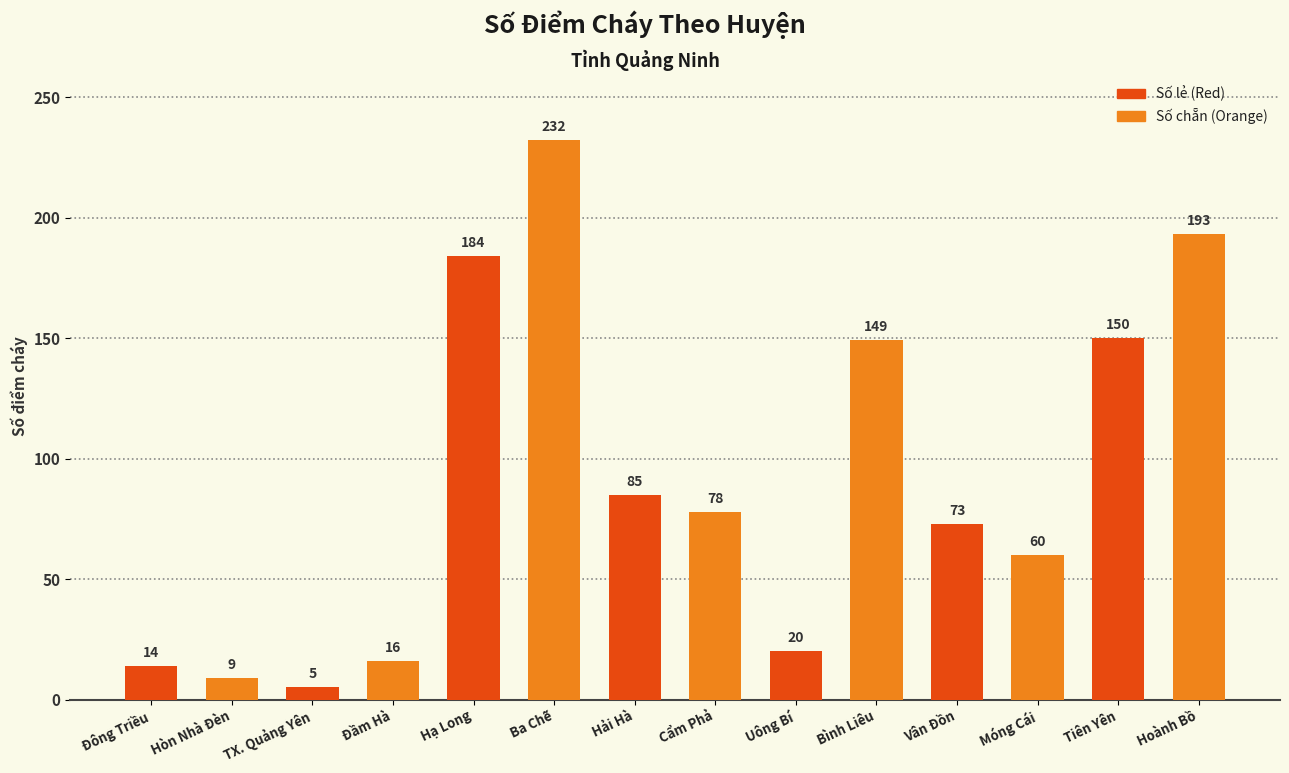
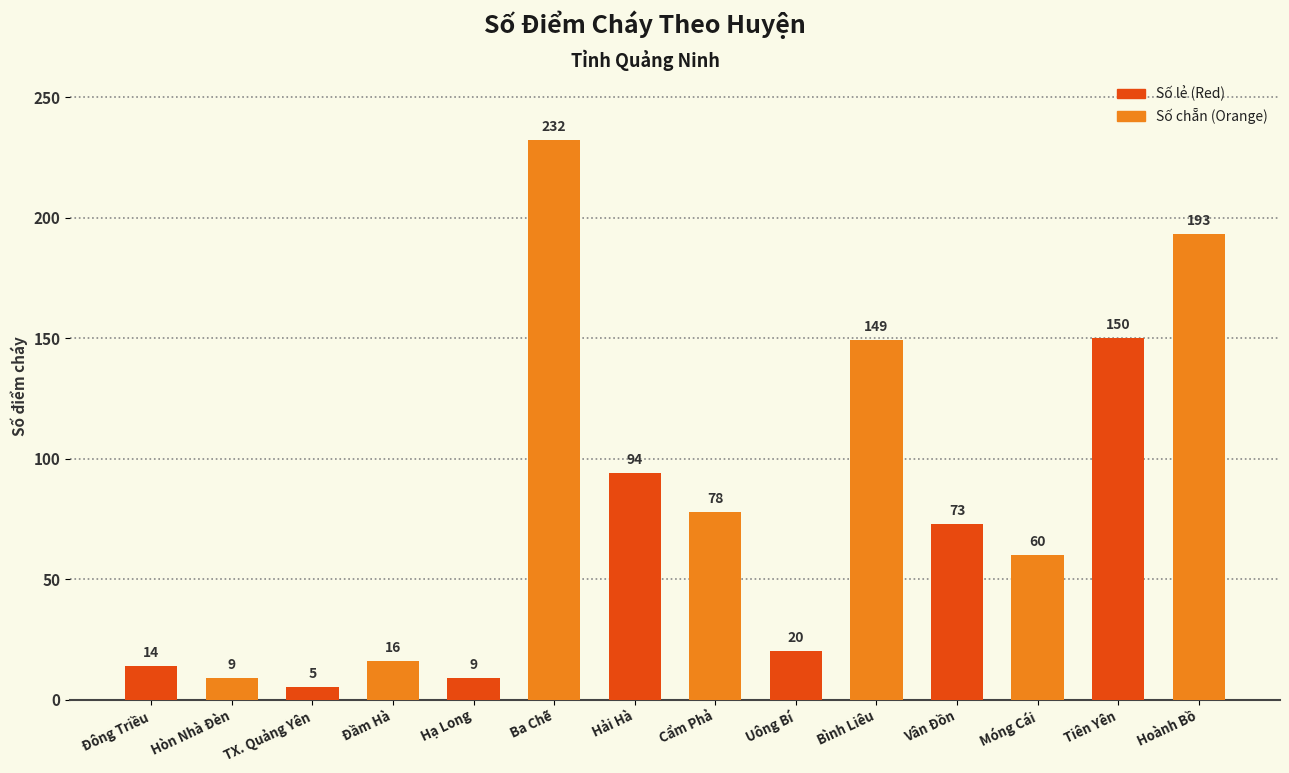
Hạ Long: 184 -> 9
Hải Hà: 85 -> 94
